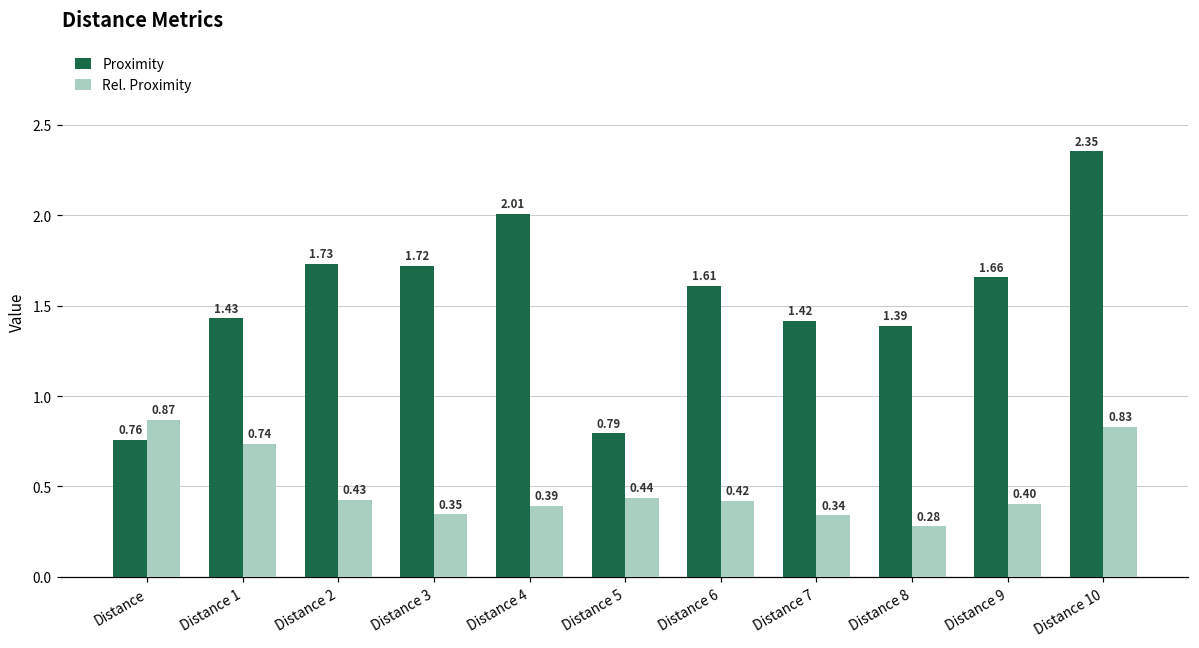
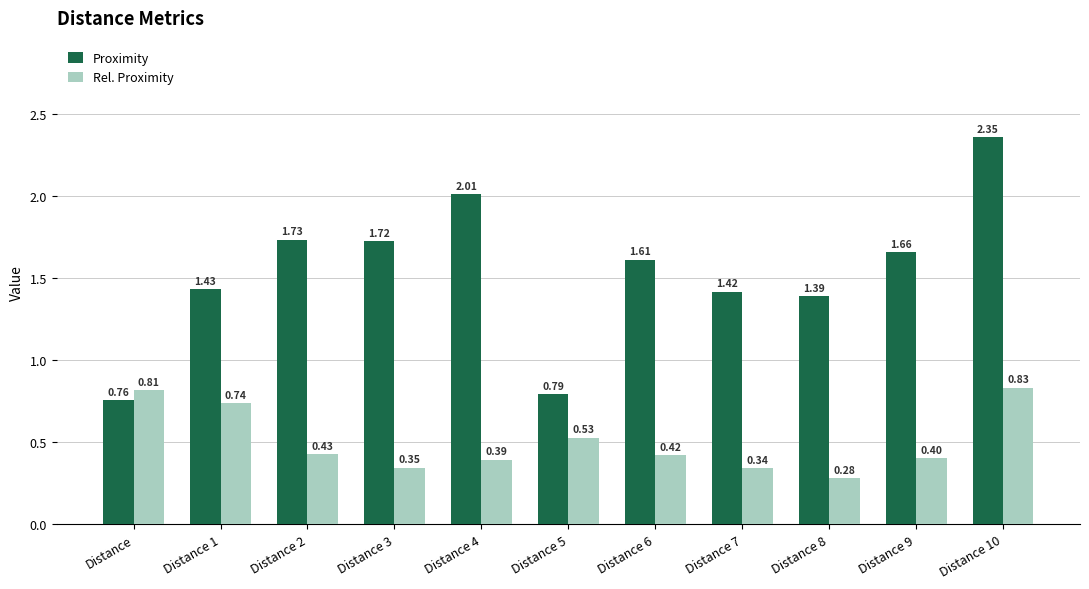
Rel. Proximity, Distance: 0.87 -> 0.81
Rel. Proximity, Distance 5: 0.44 -> 0.53
